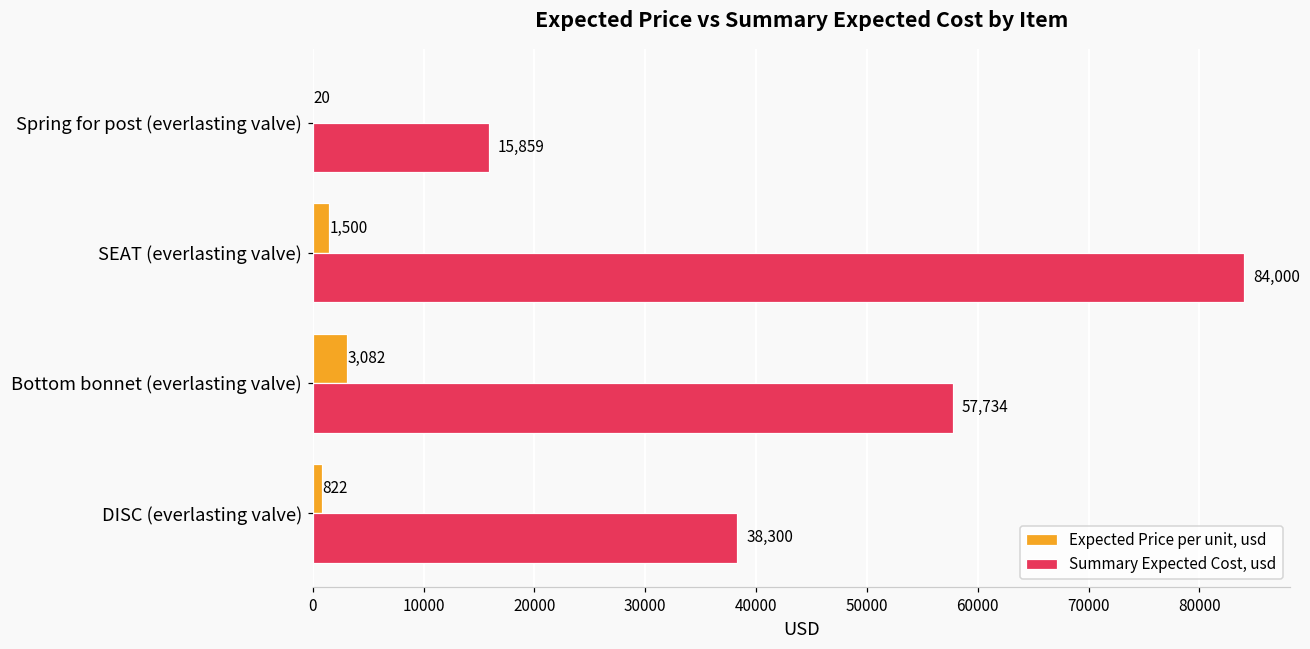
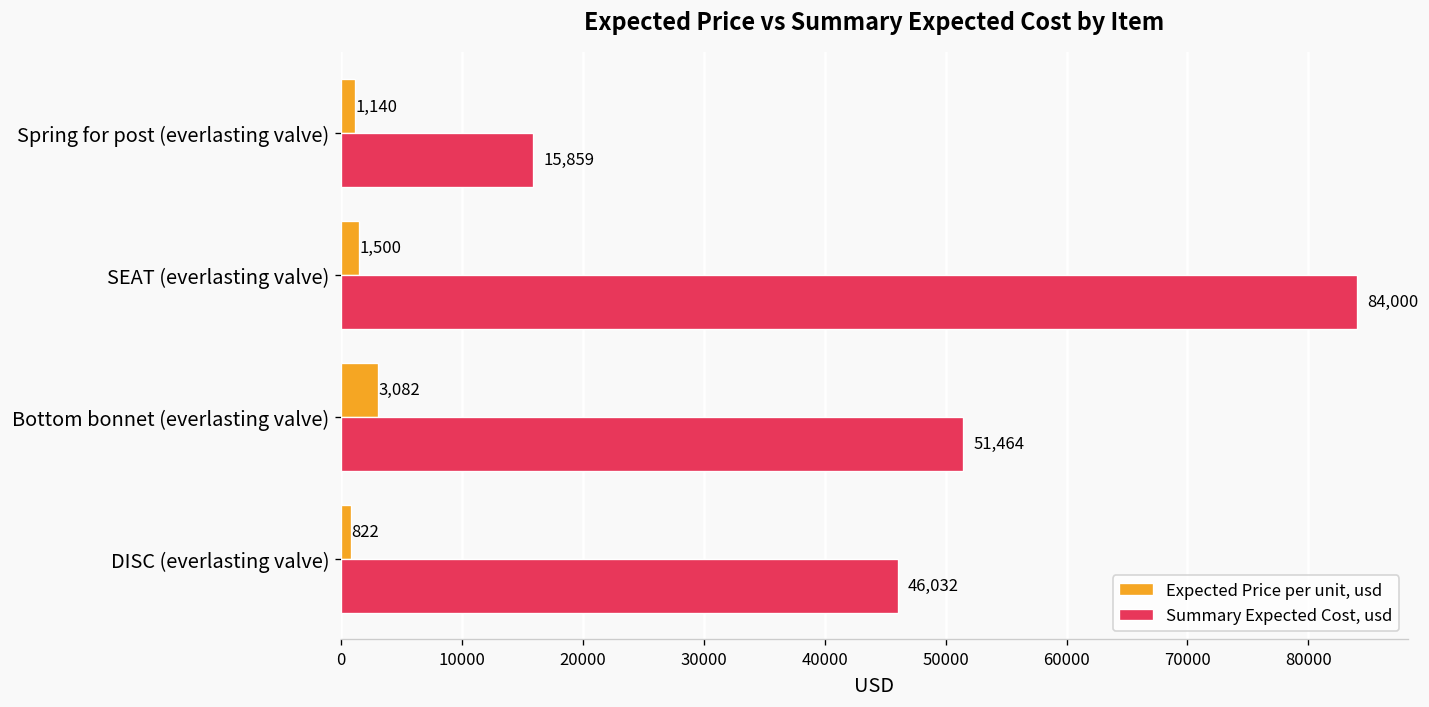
Expected Price per unit, usd, Spring for post (everlasting valve): 20 -> 1,140
Summary Expected Cost, usd, Bottom bonnet (everlasting valve): 57,734 -> 51,464
Summary Expected Cost, usd, DISC (everlasting valve): 38,300 -> 46,032
